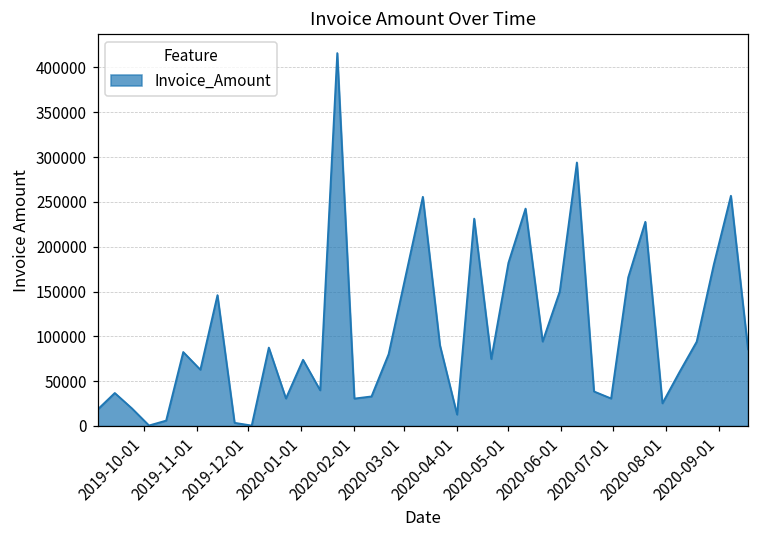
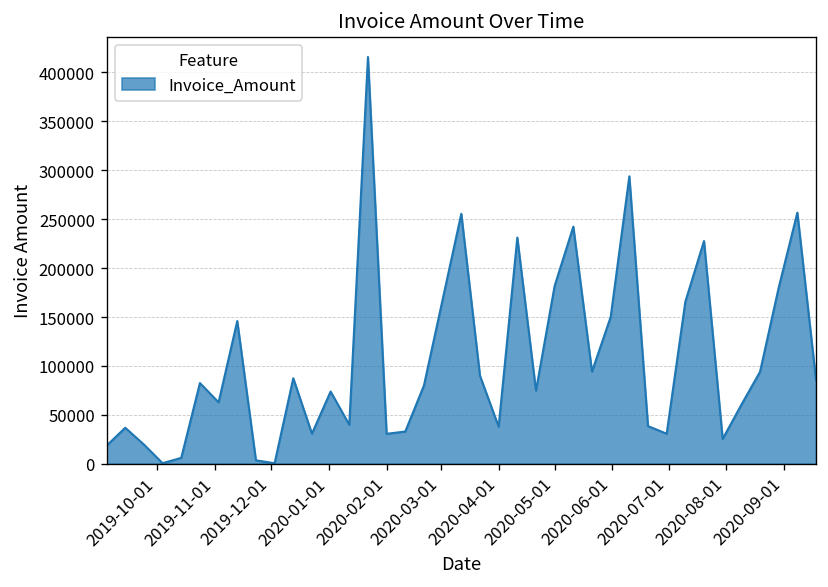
2020-04-01: 10000 -> 40000
